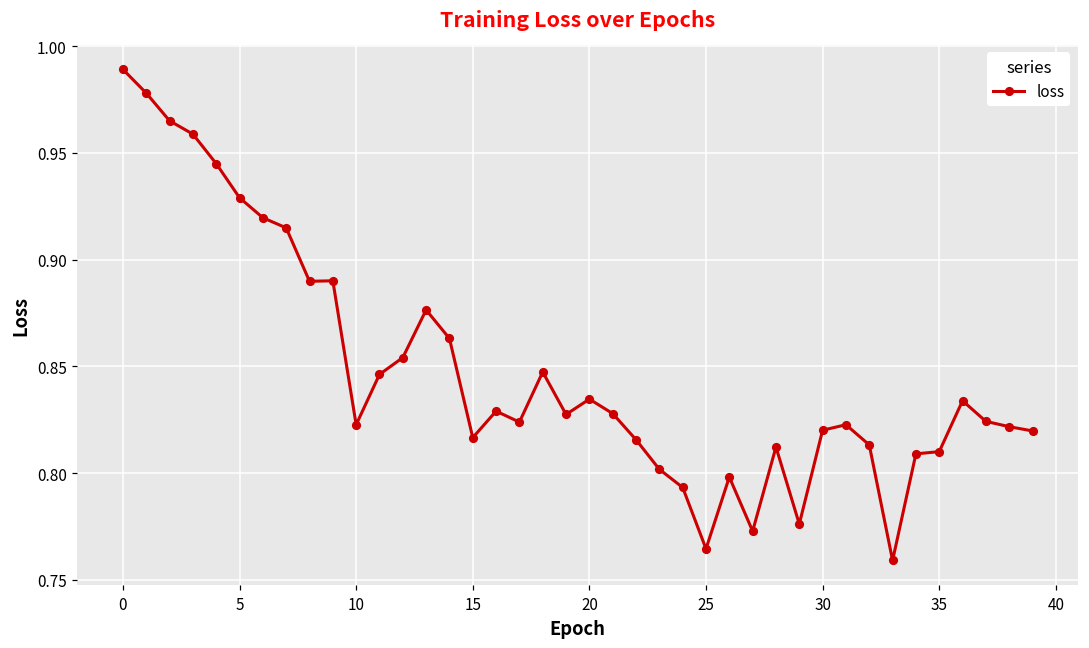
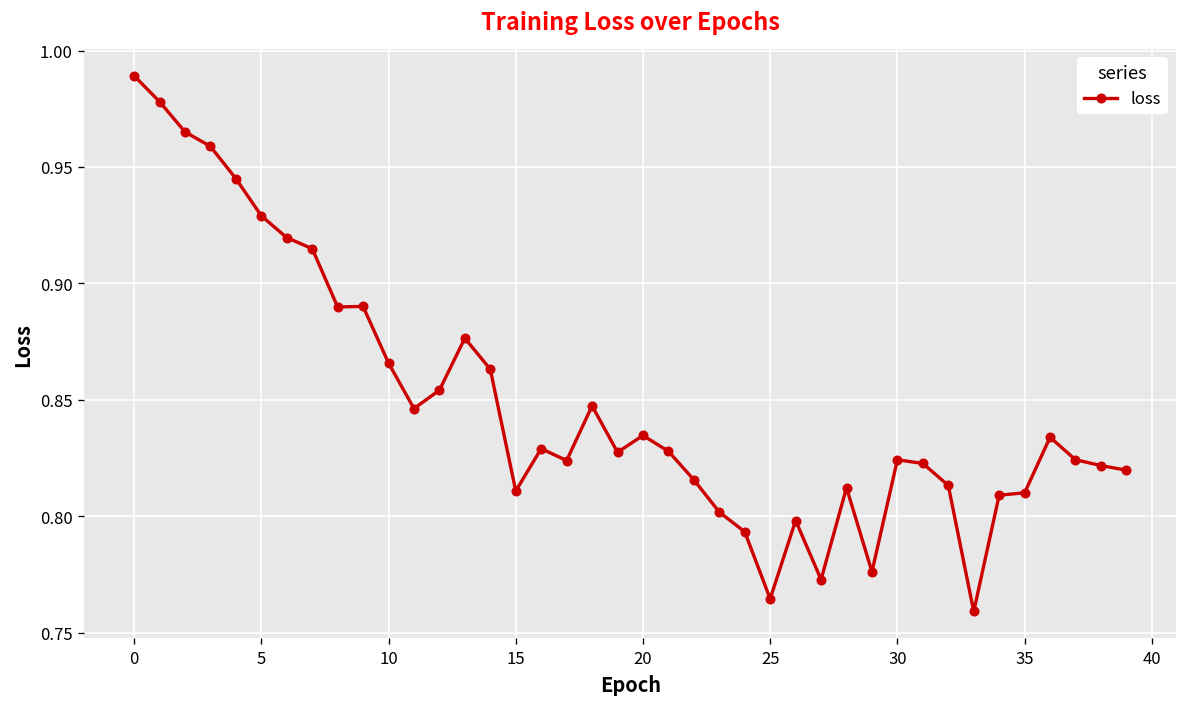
10: 0.823 -> 0.866
15: 0.817 -> 0.811
30: 0.820 -> 0.824
